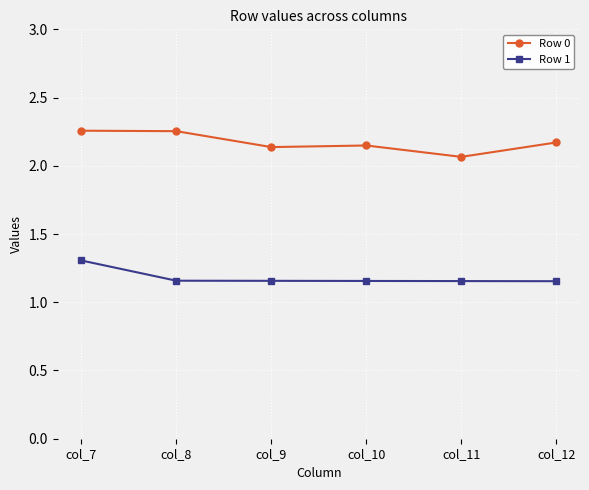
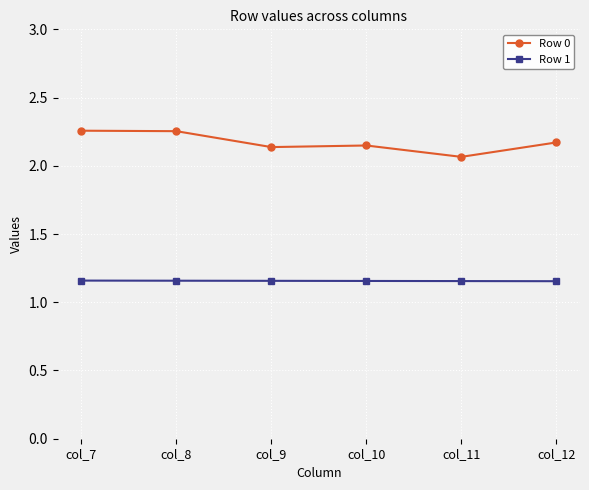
Row 1, col_7: 1.31 -> 1.16
